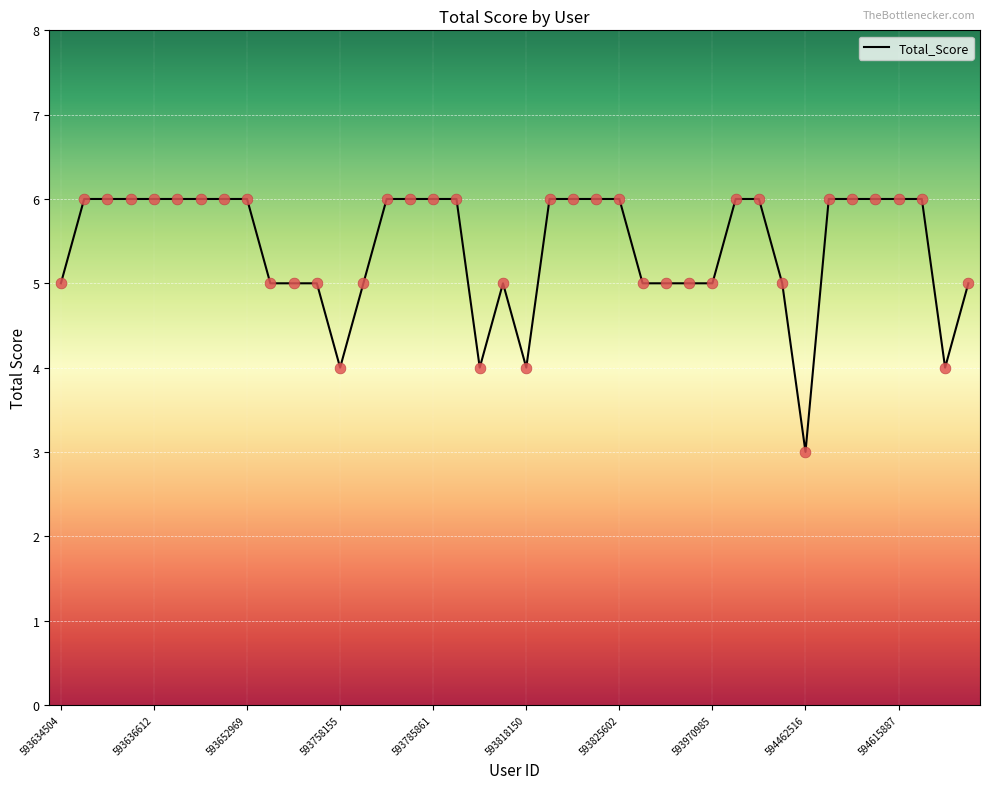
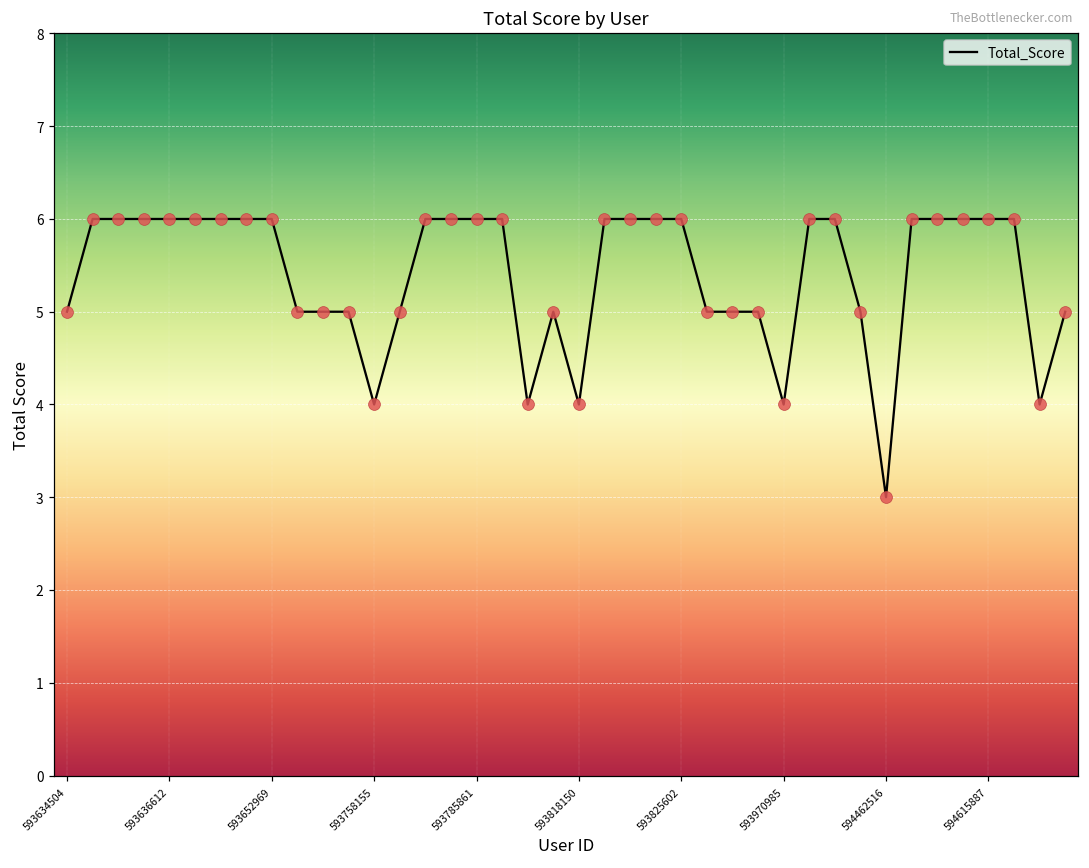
593970985: 5 -> 4
